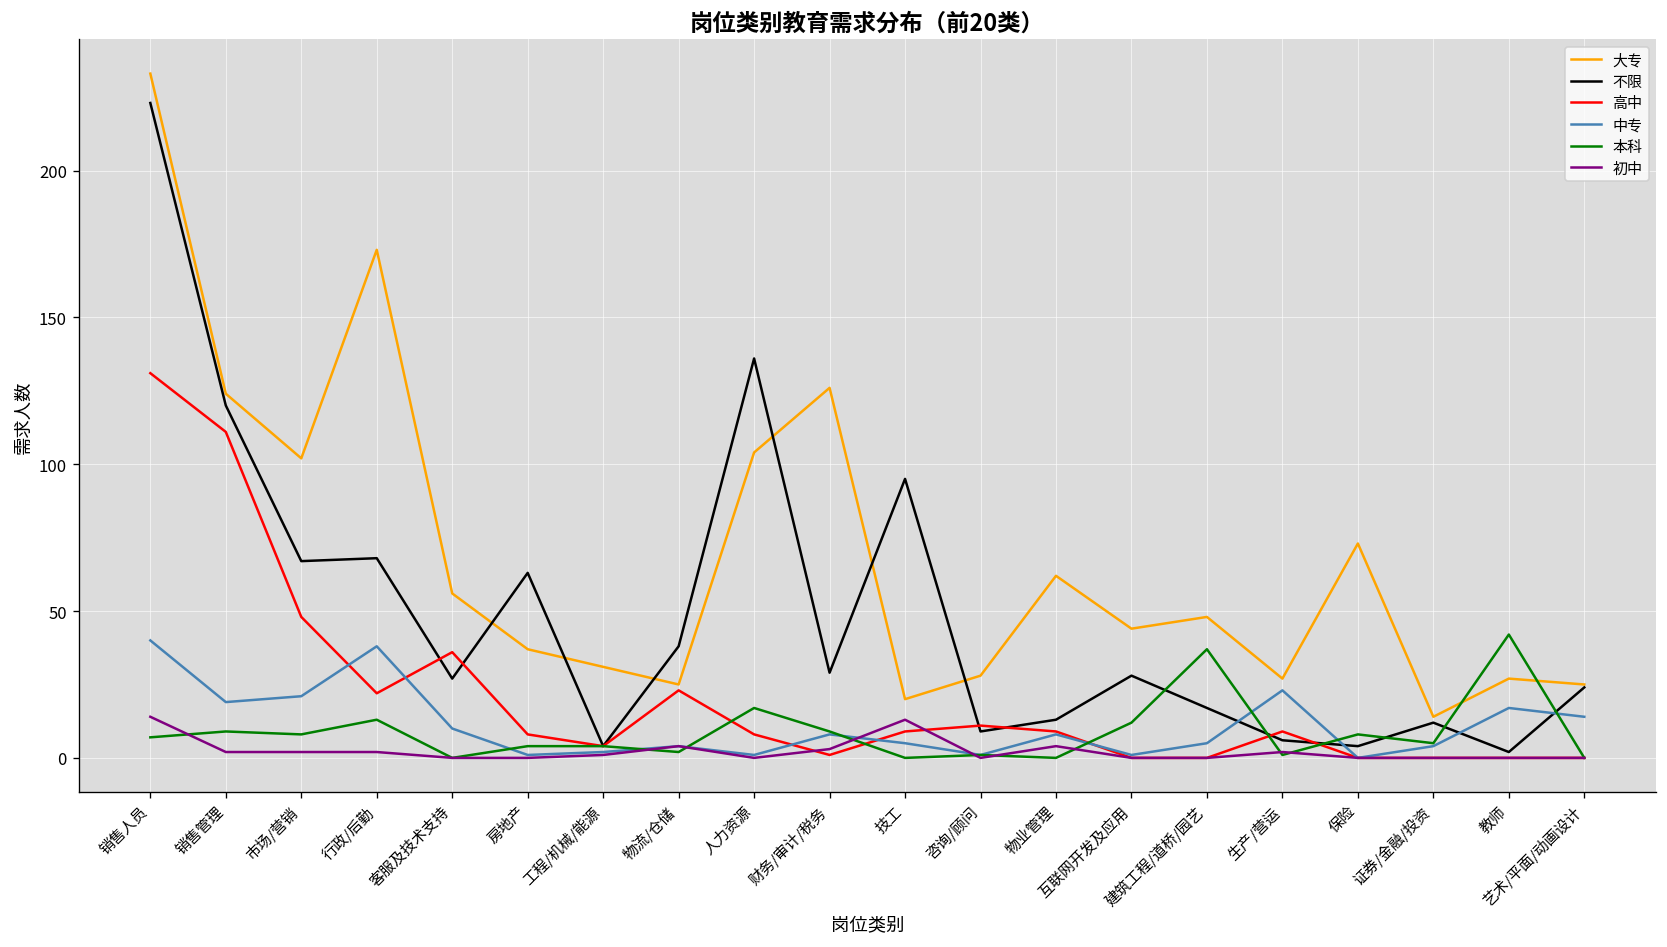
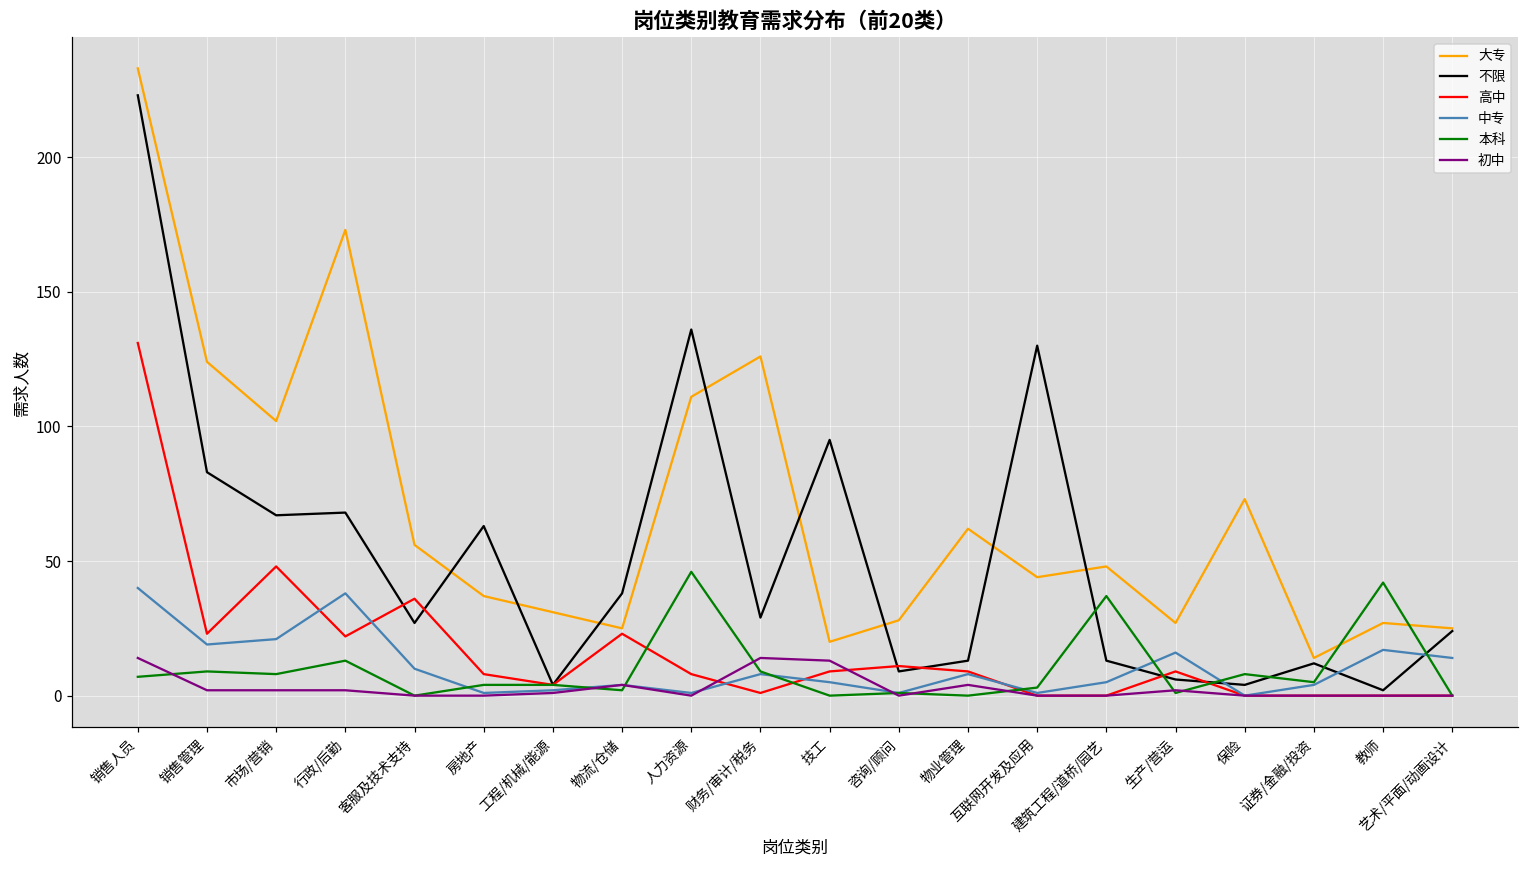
不限, 销售管理: 120 -> 83
高中, 销售管理: 111 -> 23
大专, 人力资源: 104 -> 111
本科, 人力资源: 17 -> 46
初中, 财务/审计/税务: 3 -> 14
不限, 互联网开发及应用: 28 -> 130
本科, 互联网开发及应用: 12 -> 3
不限, 建筑工程/道桥/园艺: 17 -> 13
中专, 生产/营运: 23 -> 16
